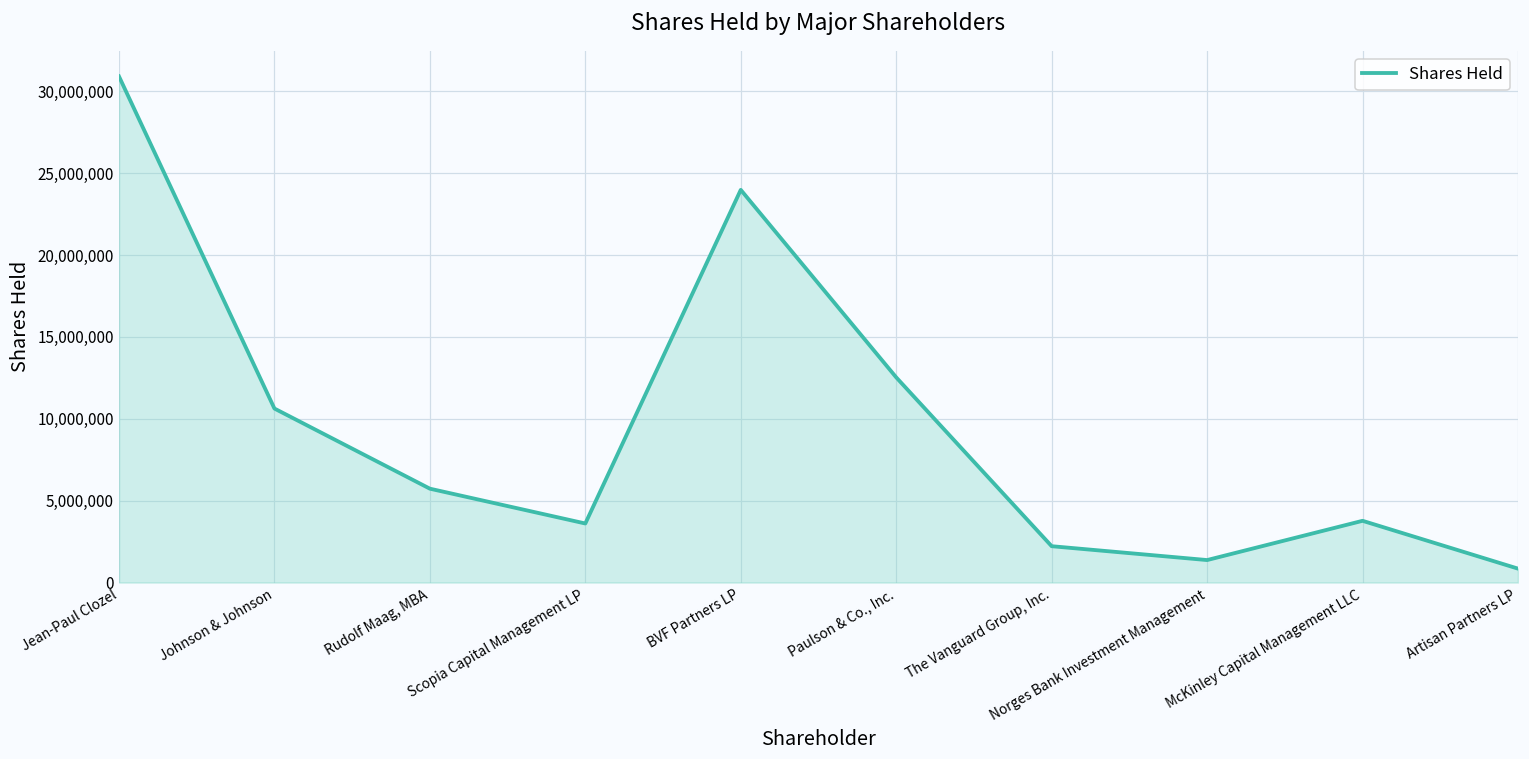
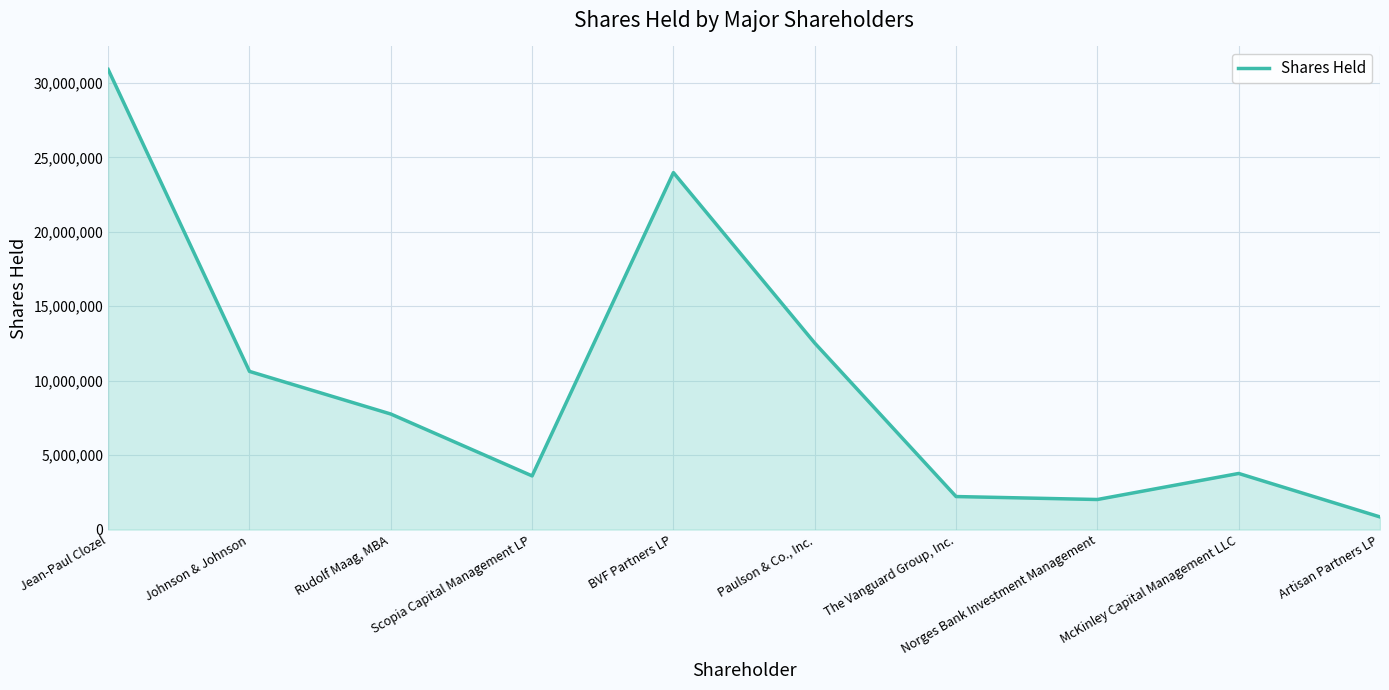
Rudolf Maag, MBA: 5,700,000 -> 7,800,000
Norges Bank Investment Management: 1,400,000 -> 2,000,000
